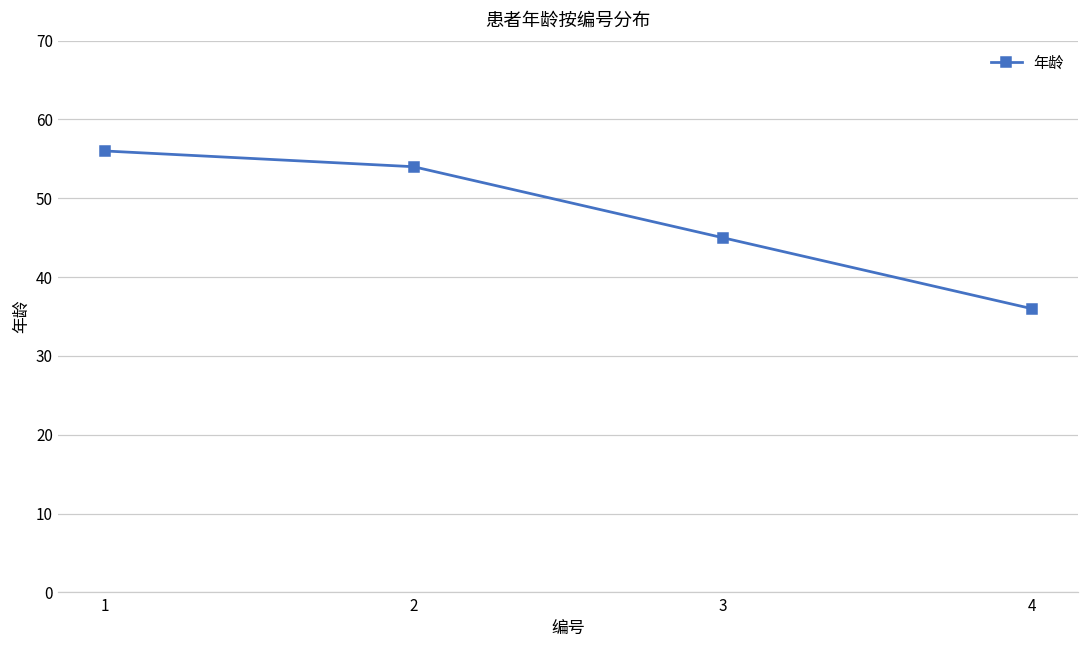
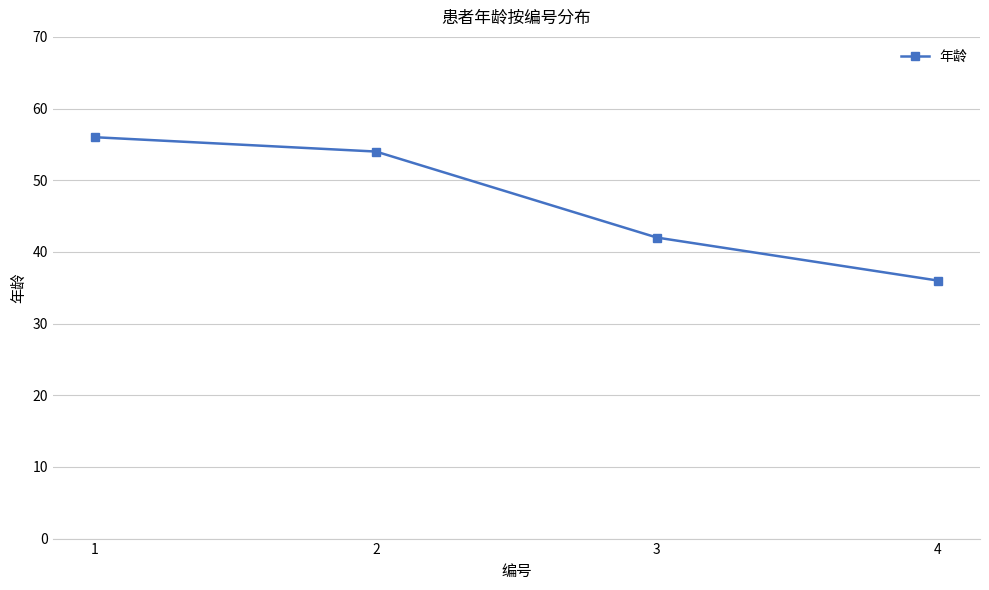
3: 45 -> 42
